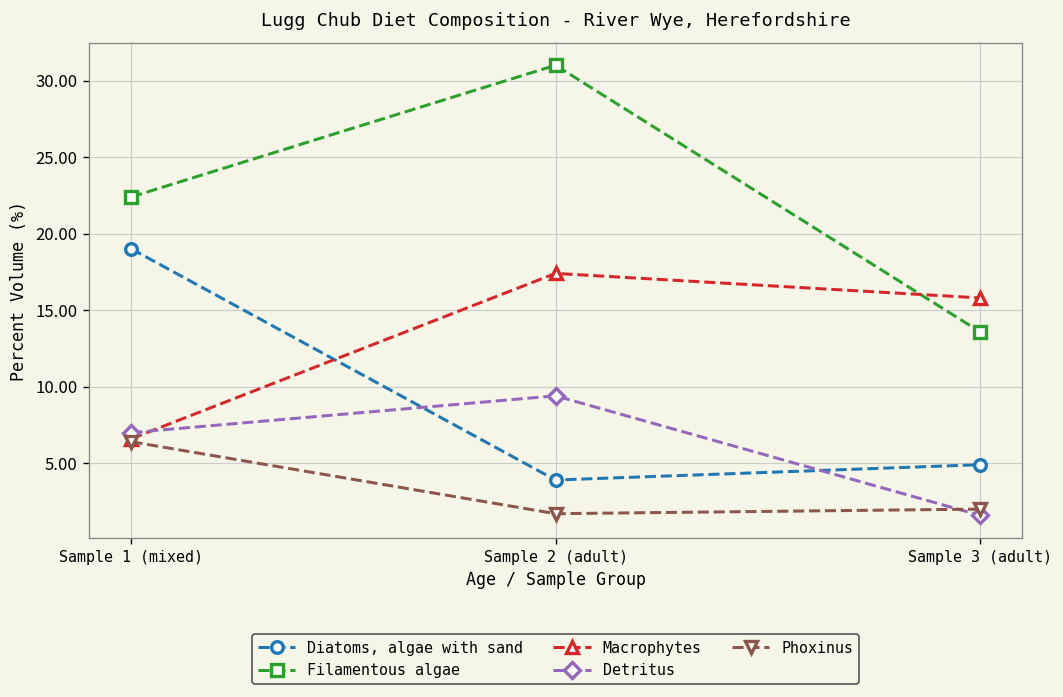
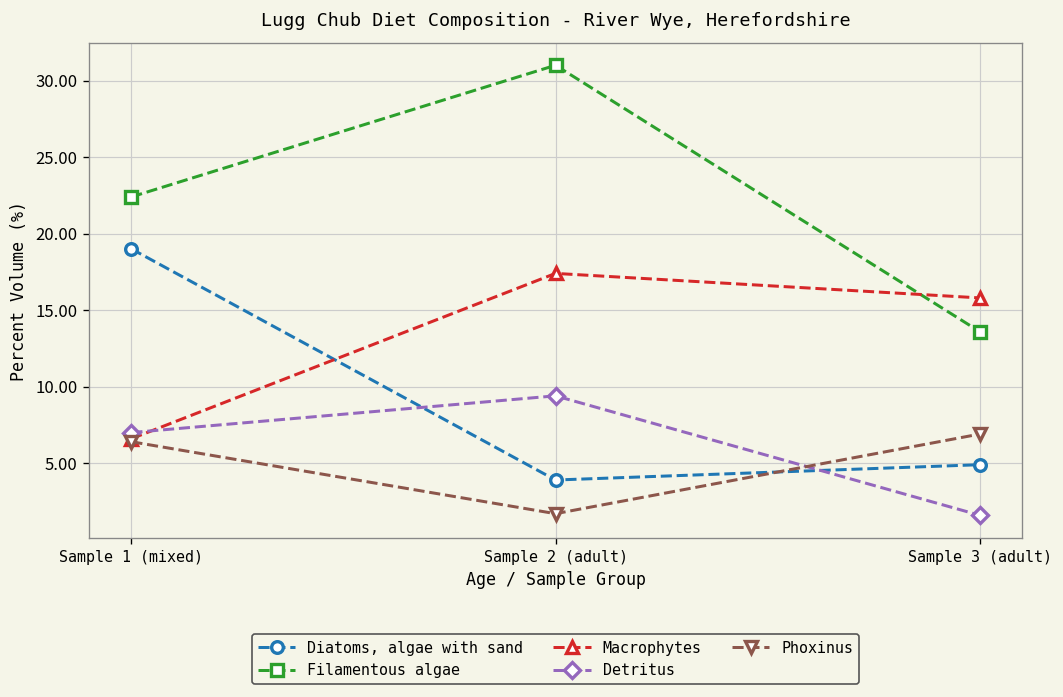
Phoxinus, Sample 3 (adult): 2.0 -> 6.9
